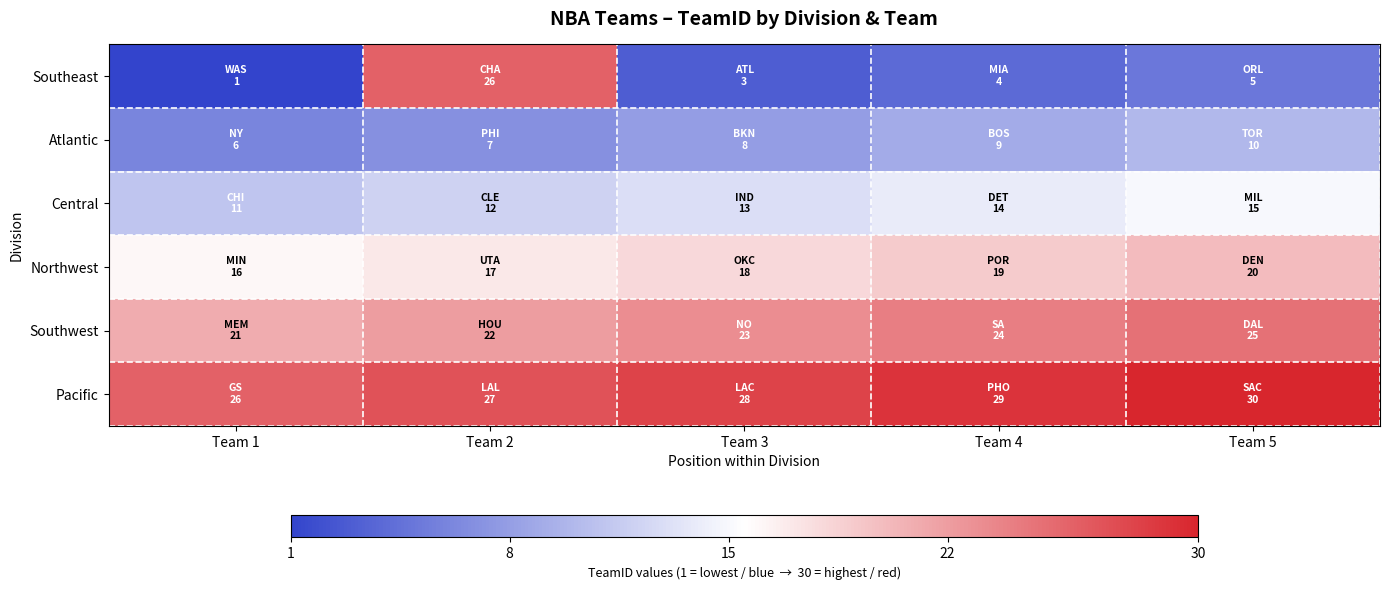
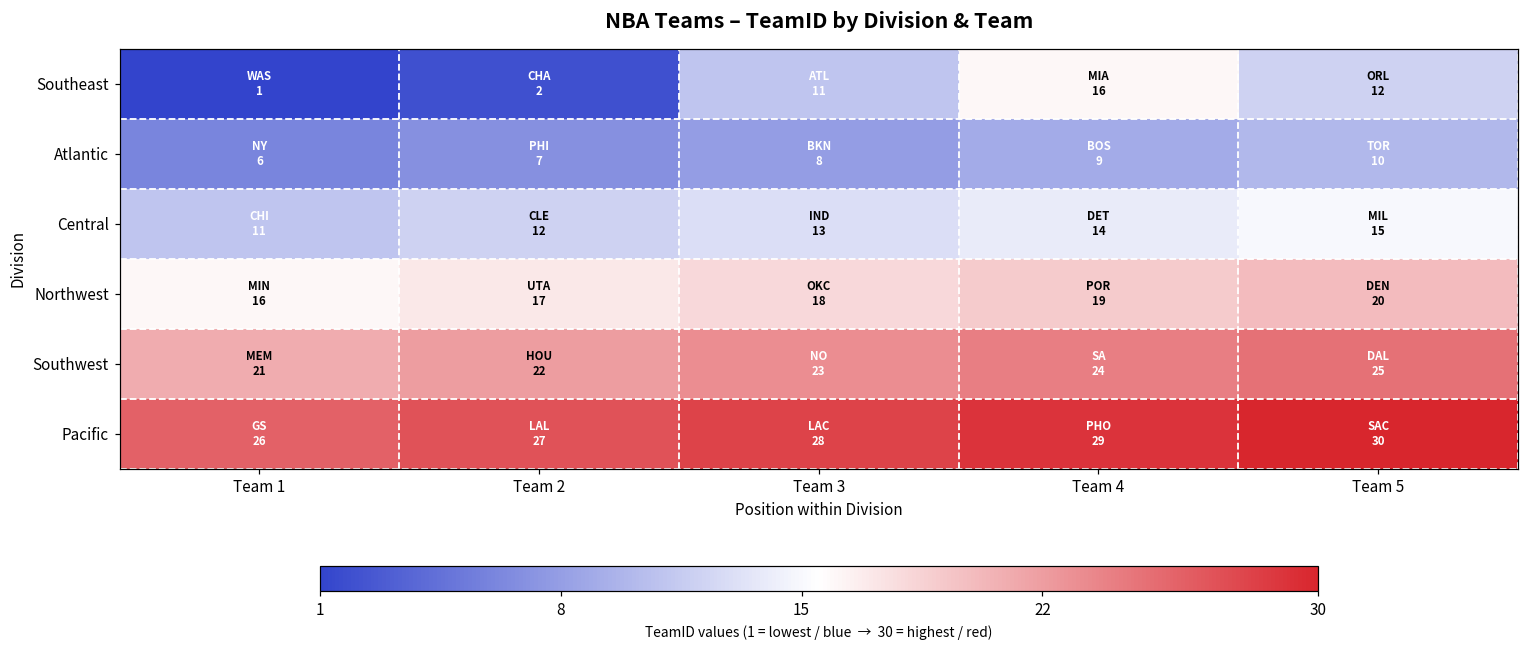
Southeast, Team 2: 26 -> 2
Southeast, Team 3: 3 -> 11
Southeast, Team 4: 4 -> 16
Southeast, Team 5: 5 -> 12
